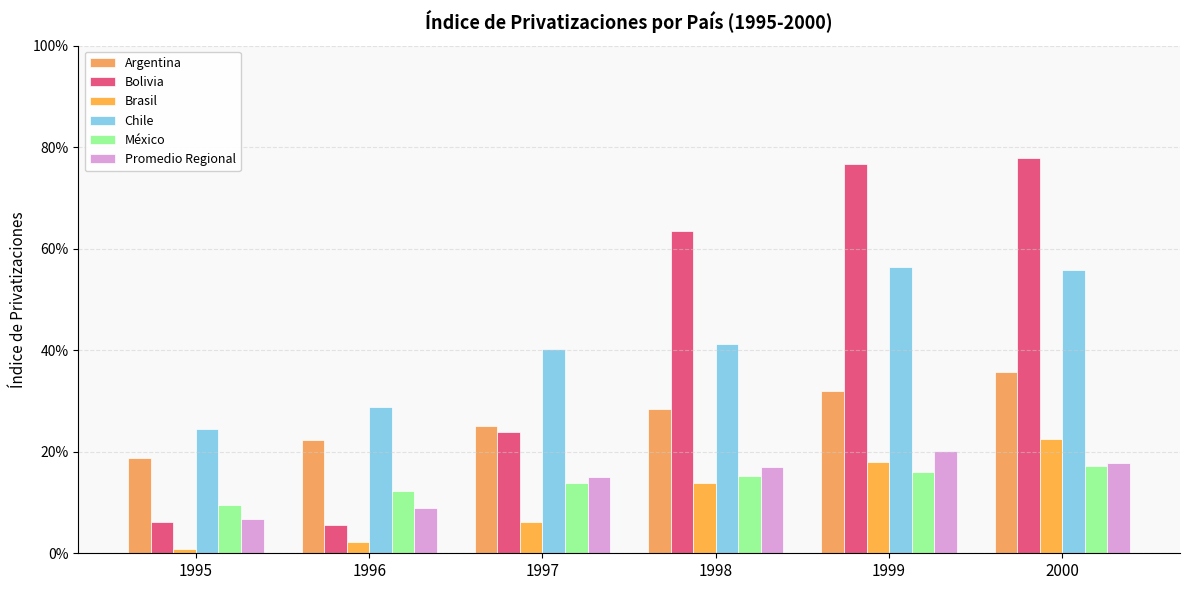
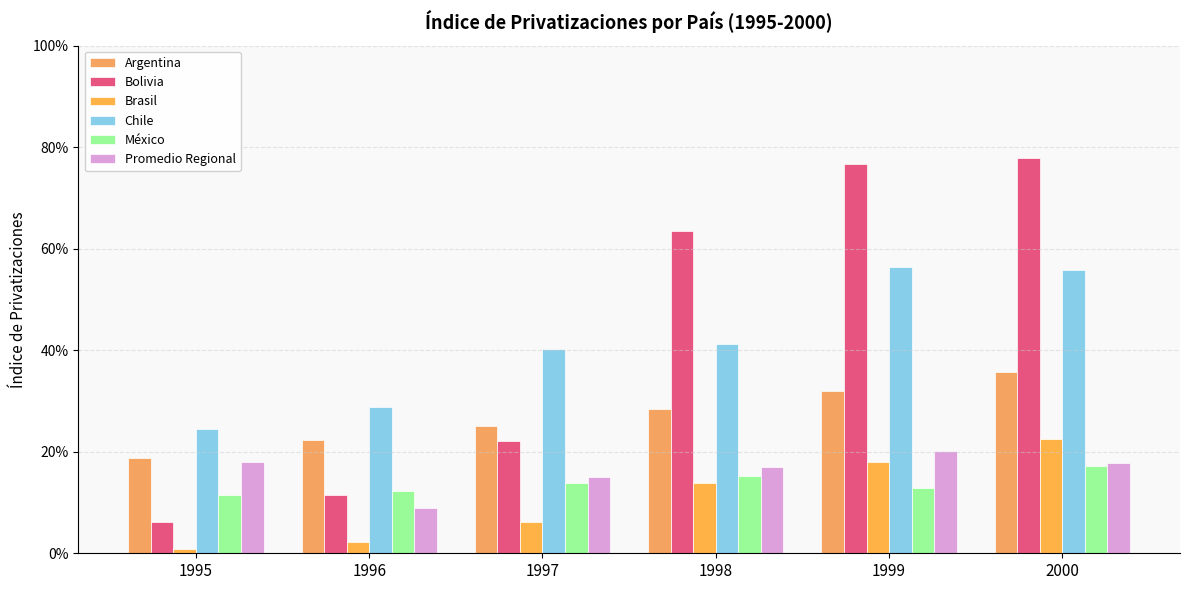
México, 1995: 9% -> 11%
Promedio Regional, 1995: 7% -> 18%
Bolivia, 1996: 6% -> 11%
Bolivia, 1997: 24% -> 22%
México, 1999: 16% -> 13%
